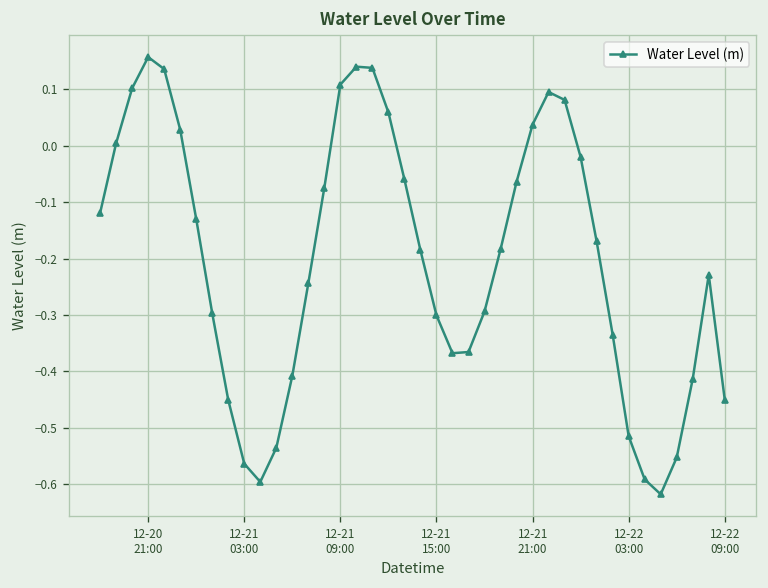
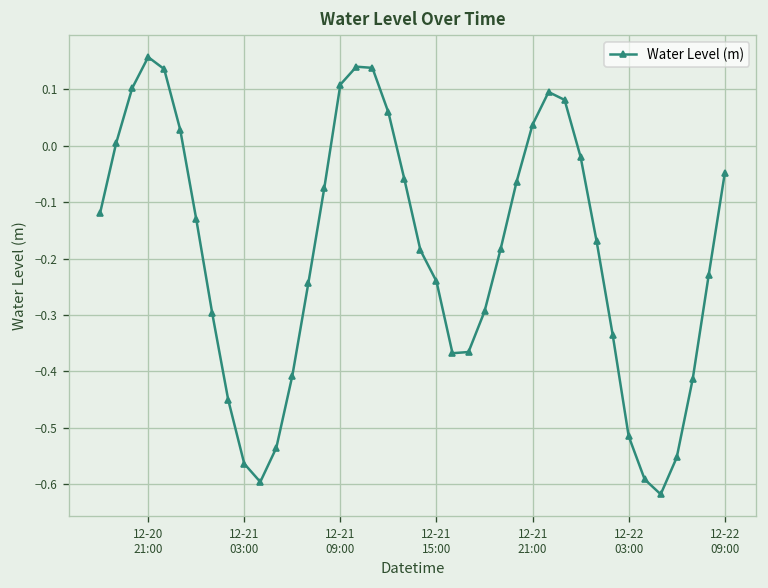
12-21 15:00: -0.30 -> -0.24
12-22 09:00: -0.45 -> -0.05
